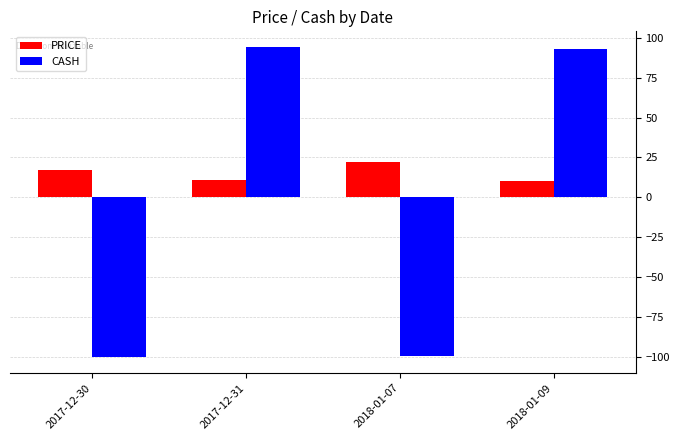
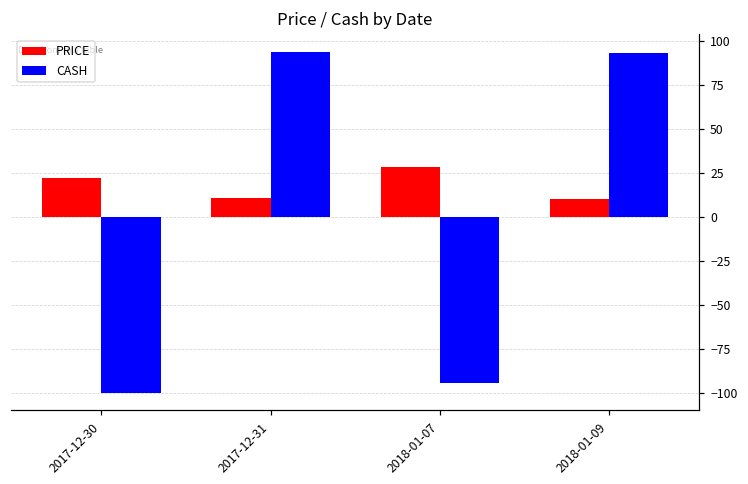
PRICE, 2017-12-30: 17 -> 23
PRICE, 2018-01-07: 22 -> 29
CASH, 2018-01-07: -99 -> -94
